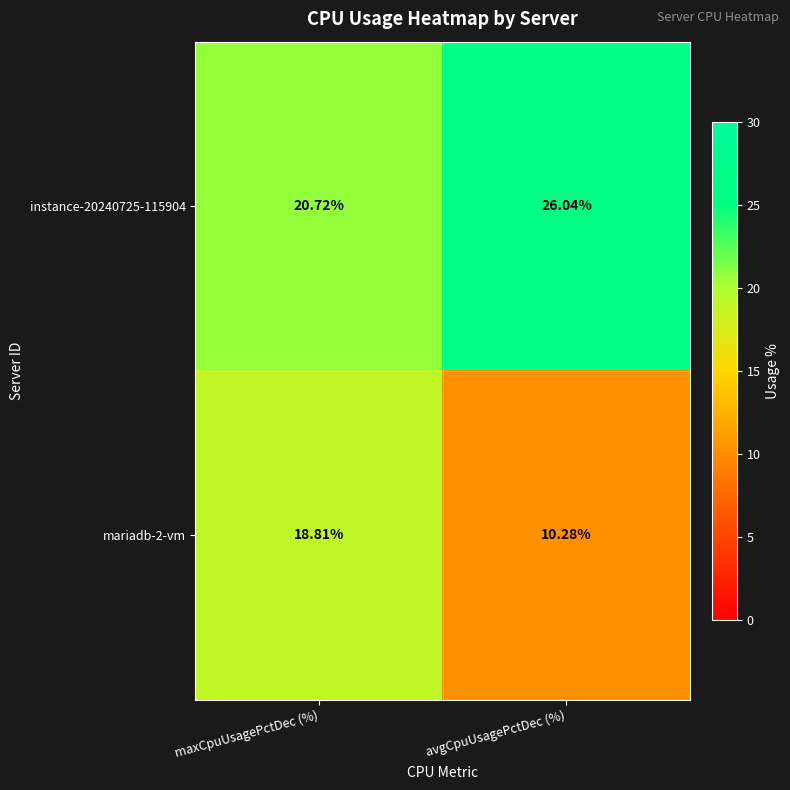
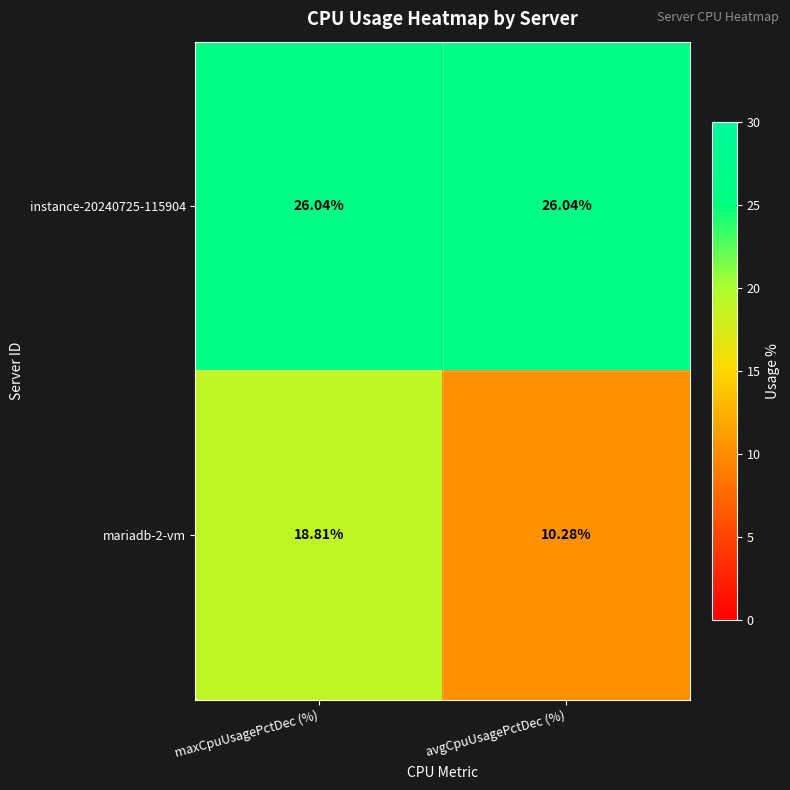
instance-20240725-115904, maxCpuUsagePctDec (%): 20.72% -> 26.04%
